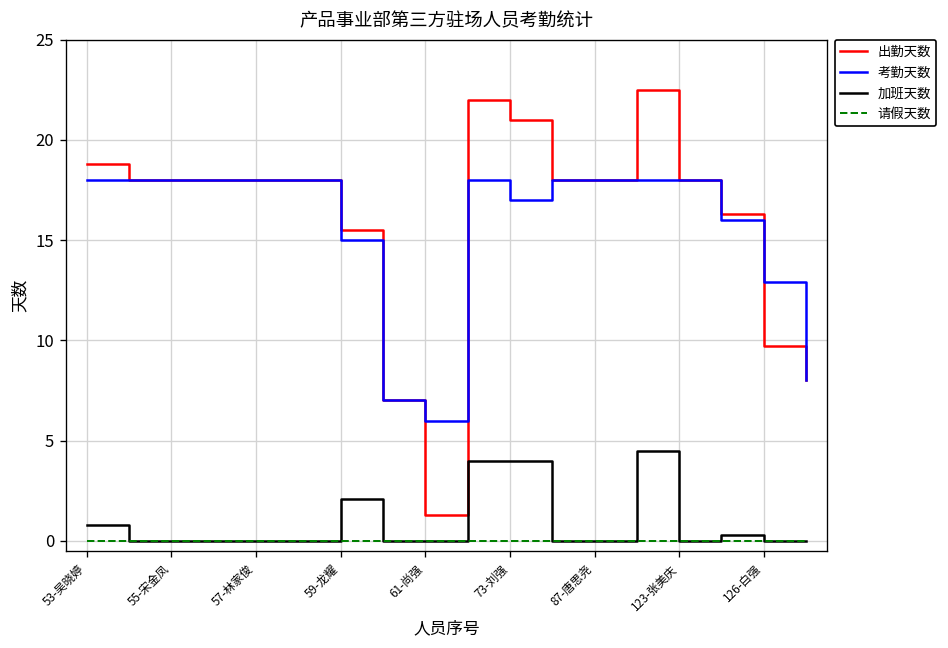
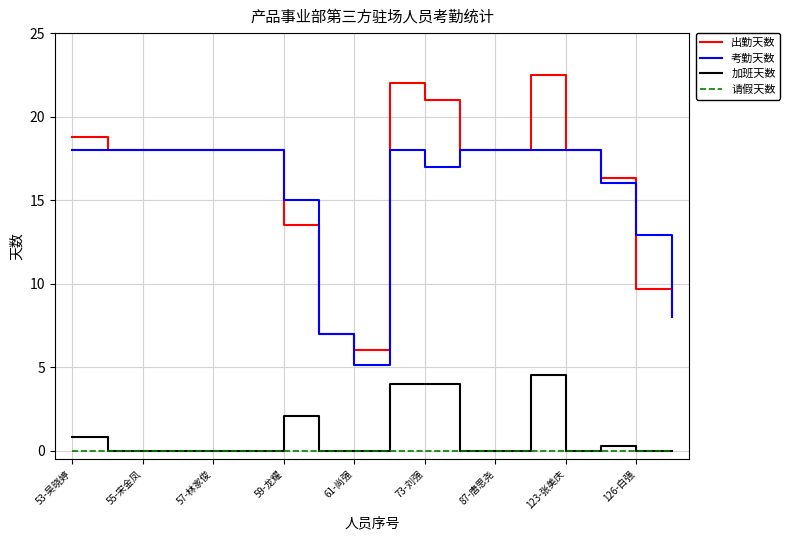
出勤天数, 59-龙耀: 15.5 -> 13.5
出勤天数, 61-尚强: 1.3 -> 6.0
考勤天数, 61-尚强: 6.0 -> 5.1
